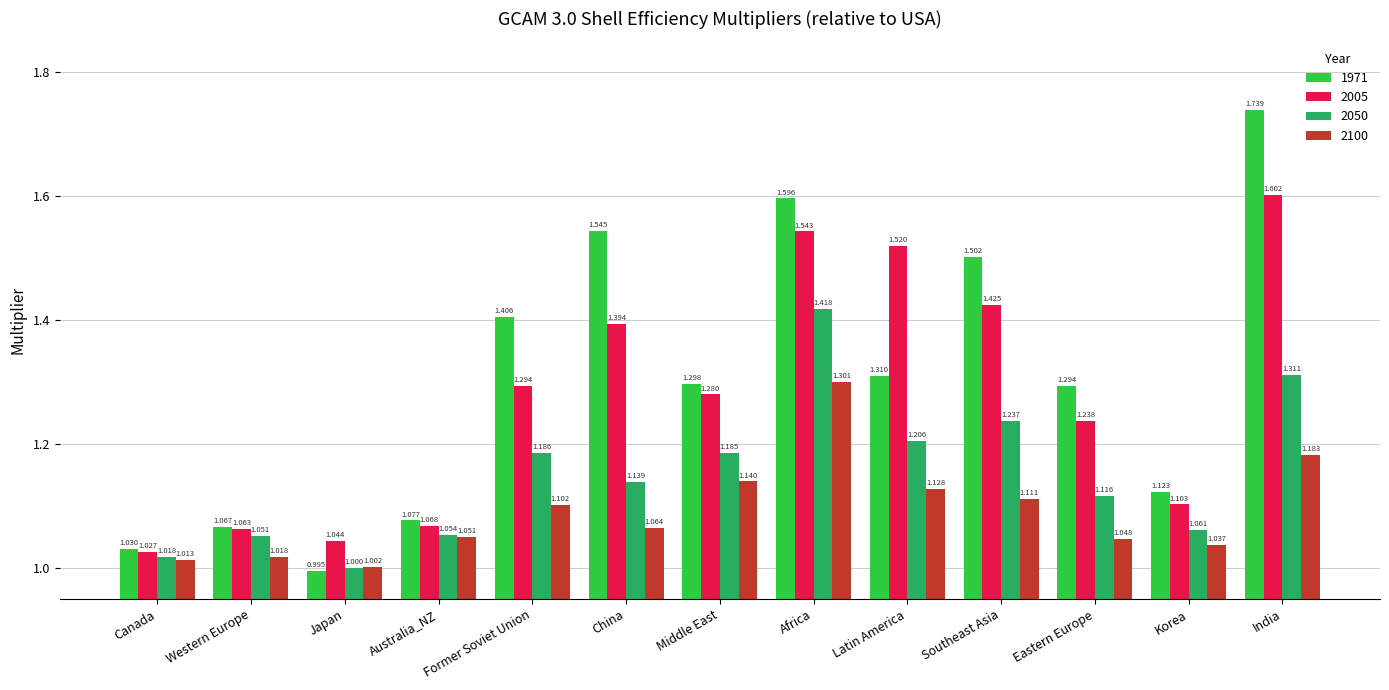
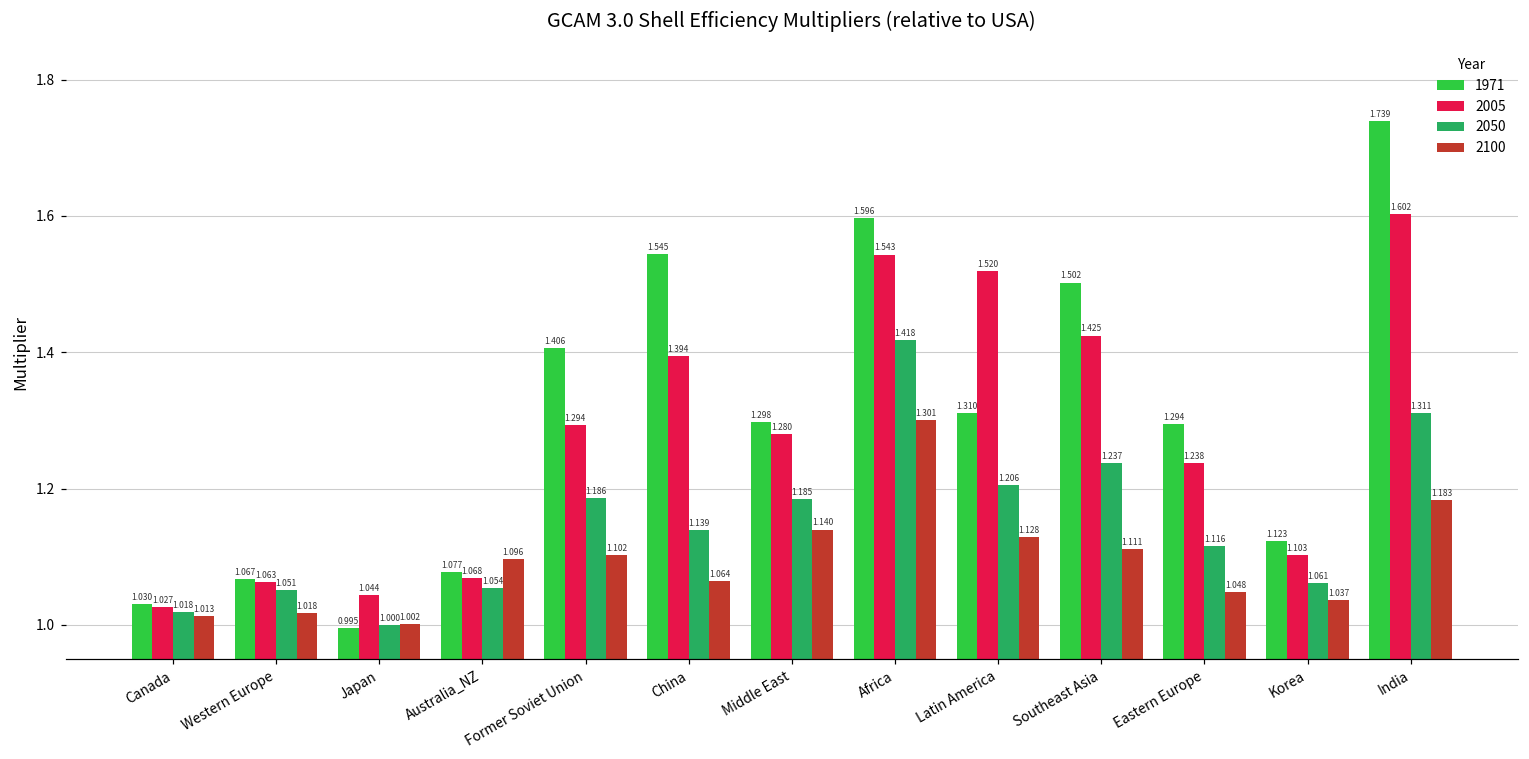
2100, Australia_NZ: 1.051 -> 1.096
